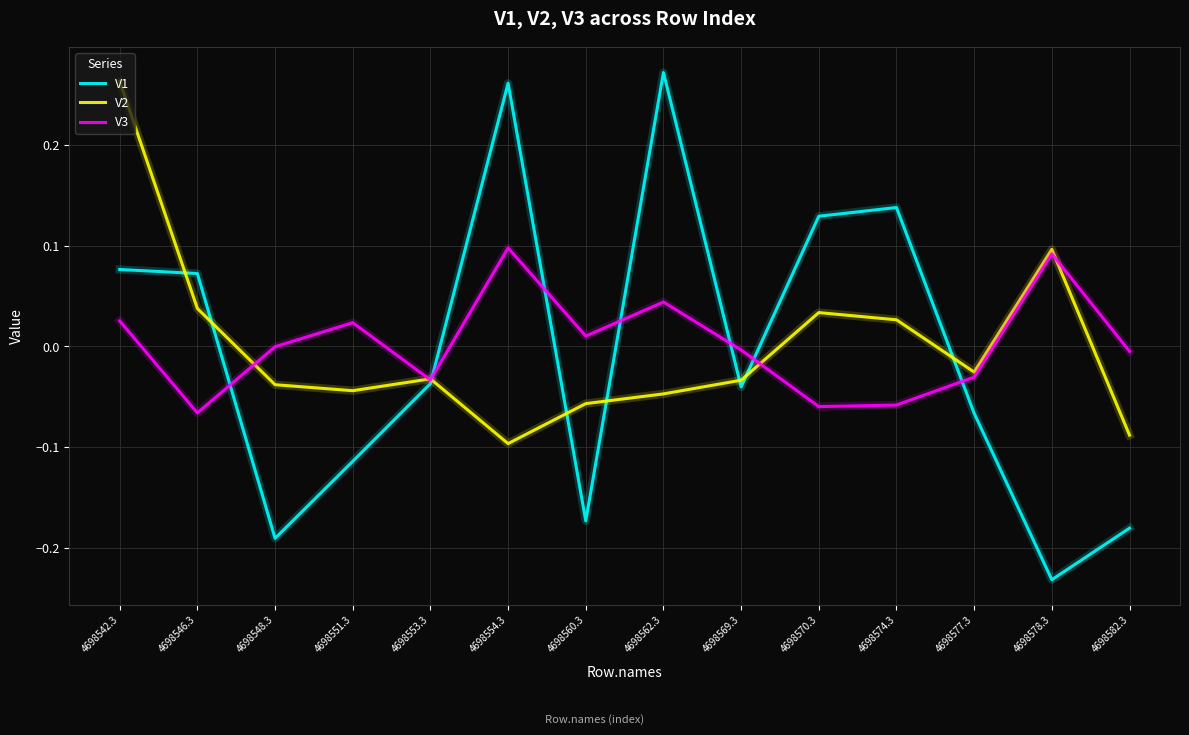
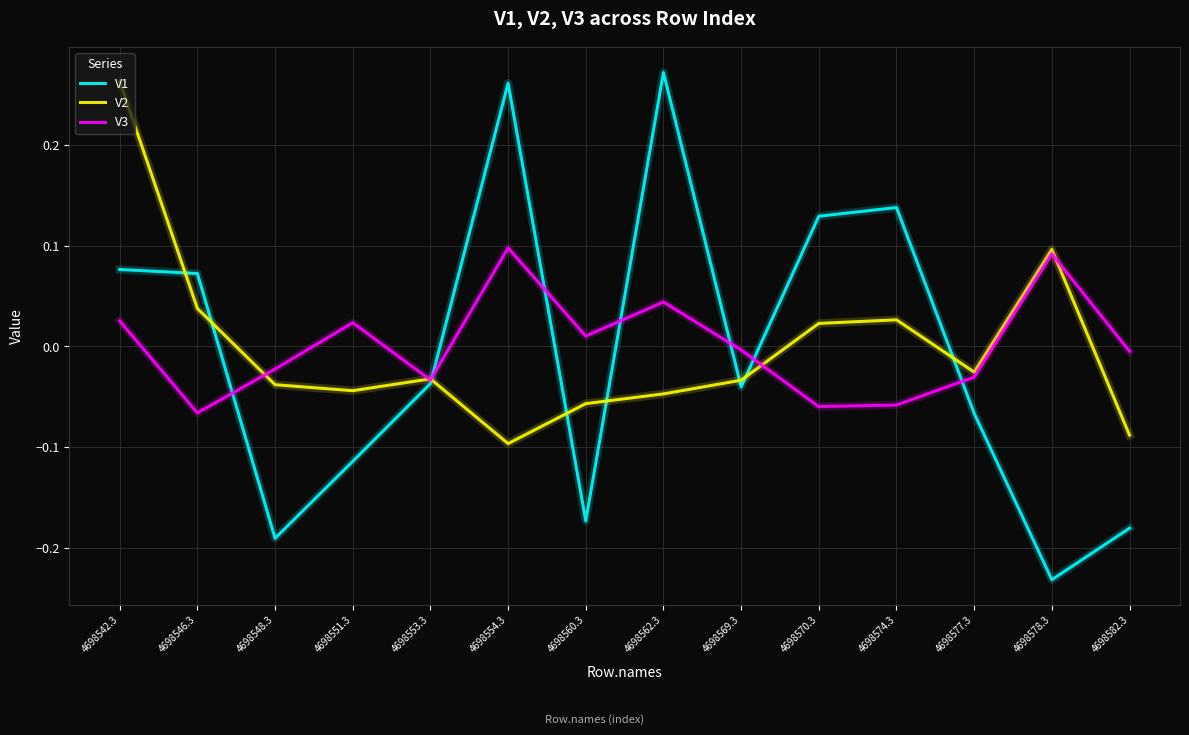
V3, 4698548.3: 0.000 -> -0.022
V2, 4698570.3: 0.034 -> 0.023
